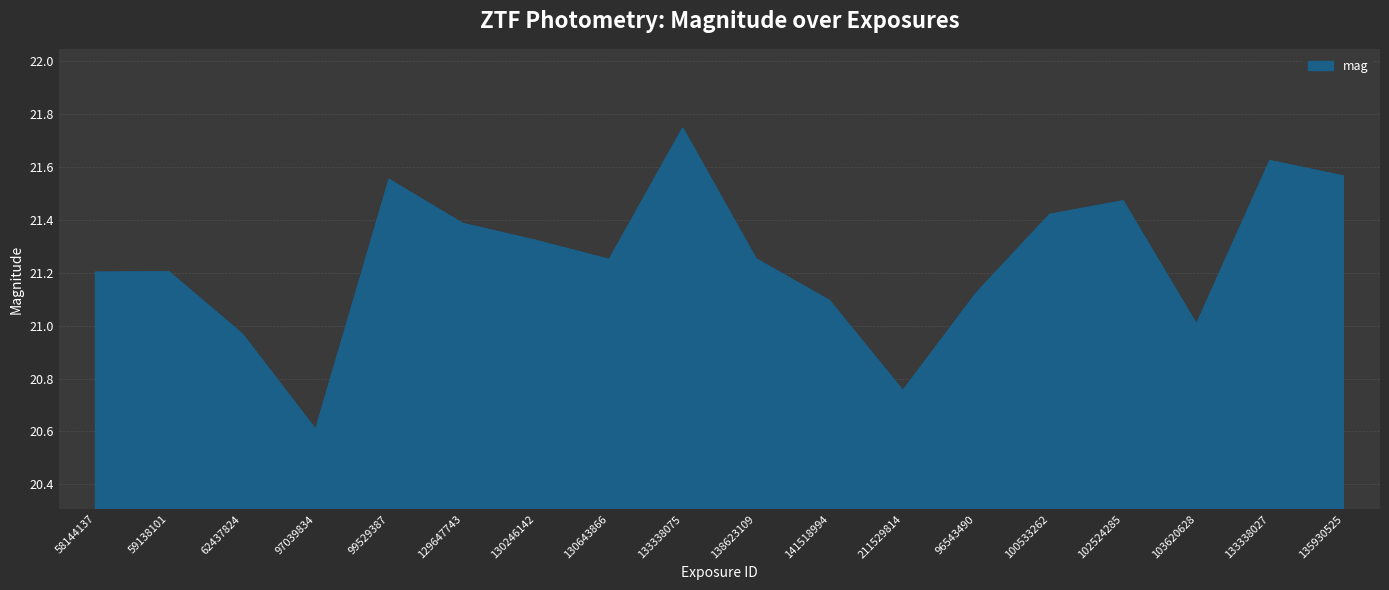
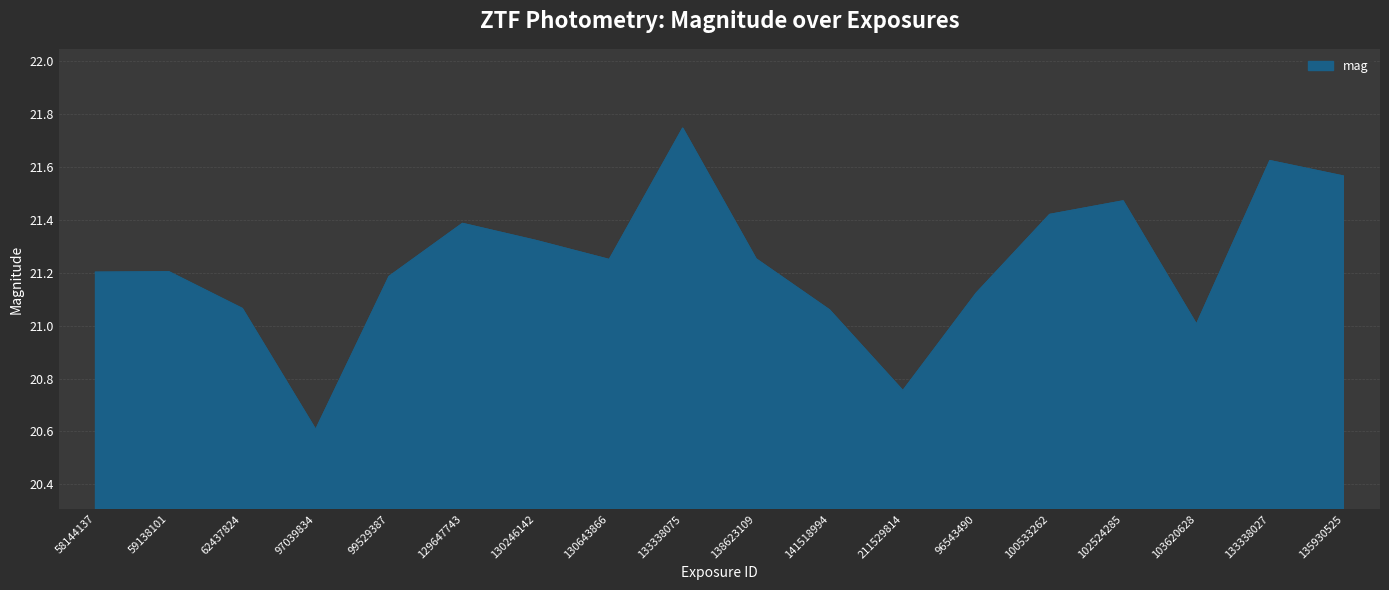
62437824: 20.97 -> 21.06
99529387: 21.55 -> 21.19
141518994: 21.09 -> 21.06
